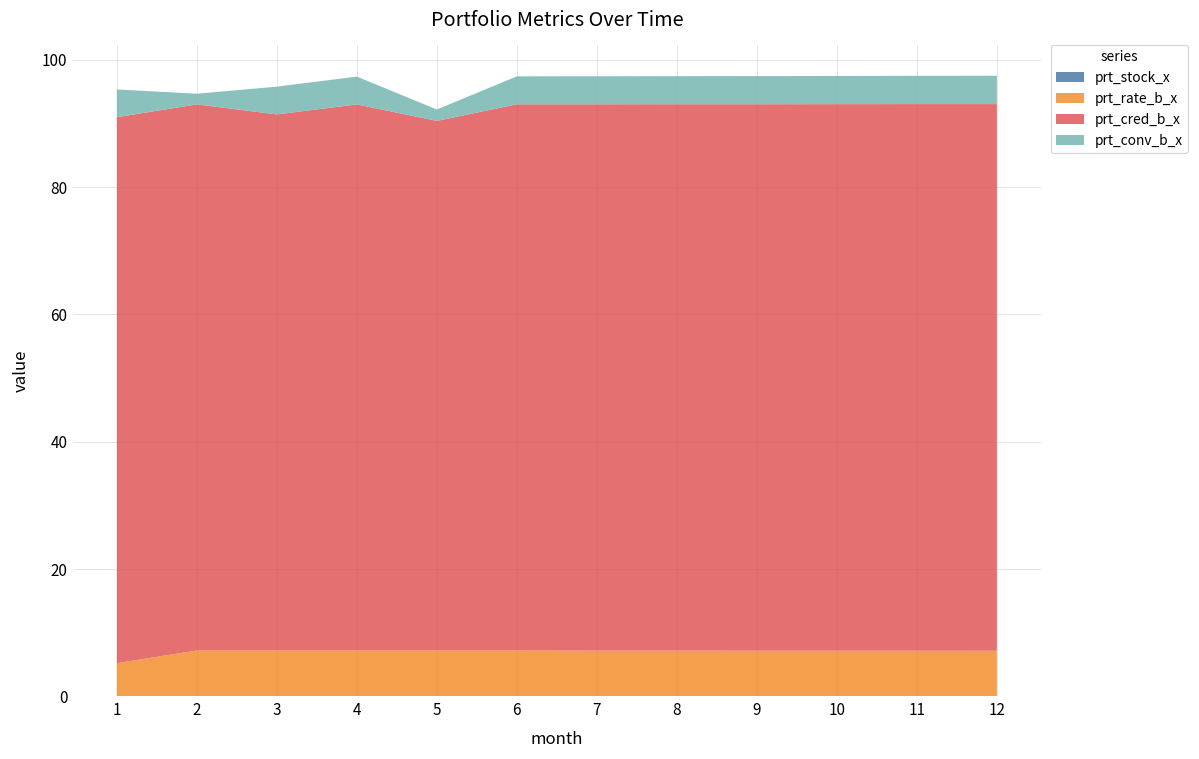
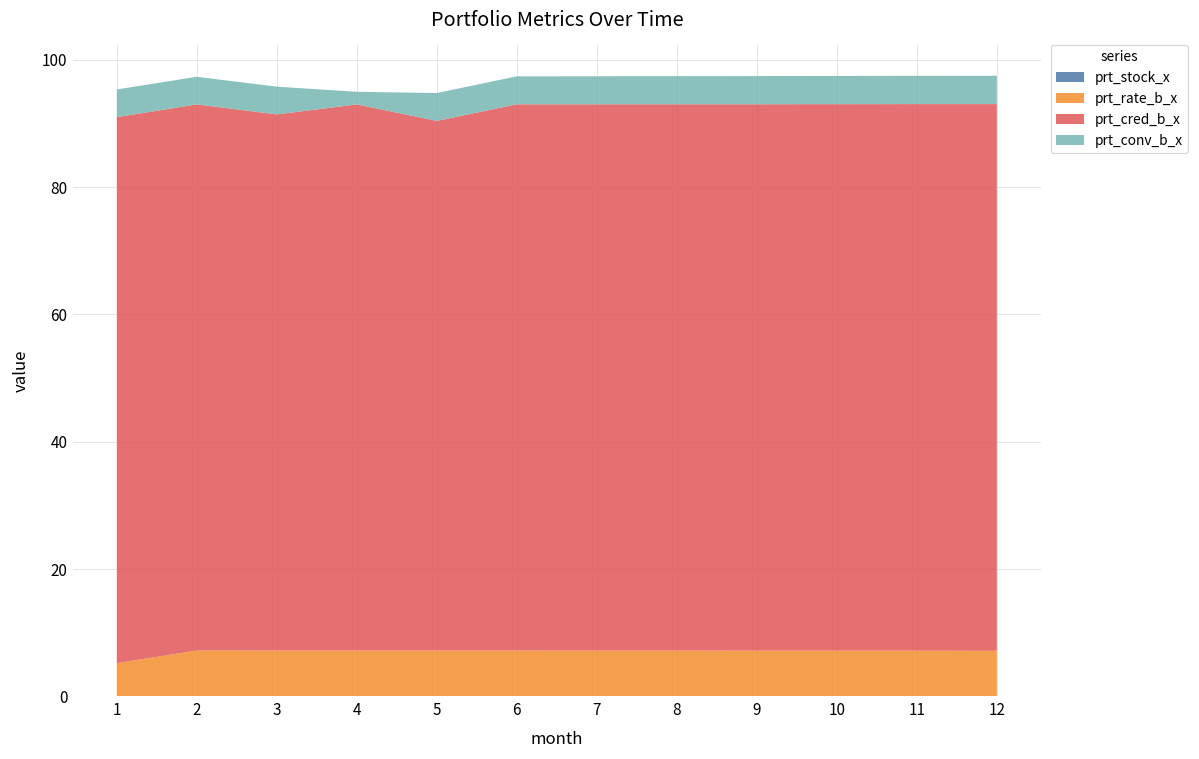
prt_conv_b_x, 2: 2 -> 4
prt_conv_b_x, 4: 4 -> 2
prt_conv_b_x, 5: 2 -> 4
